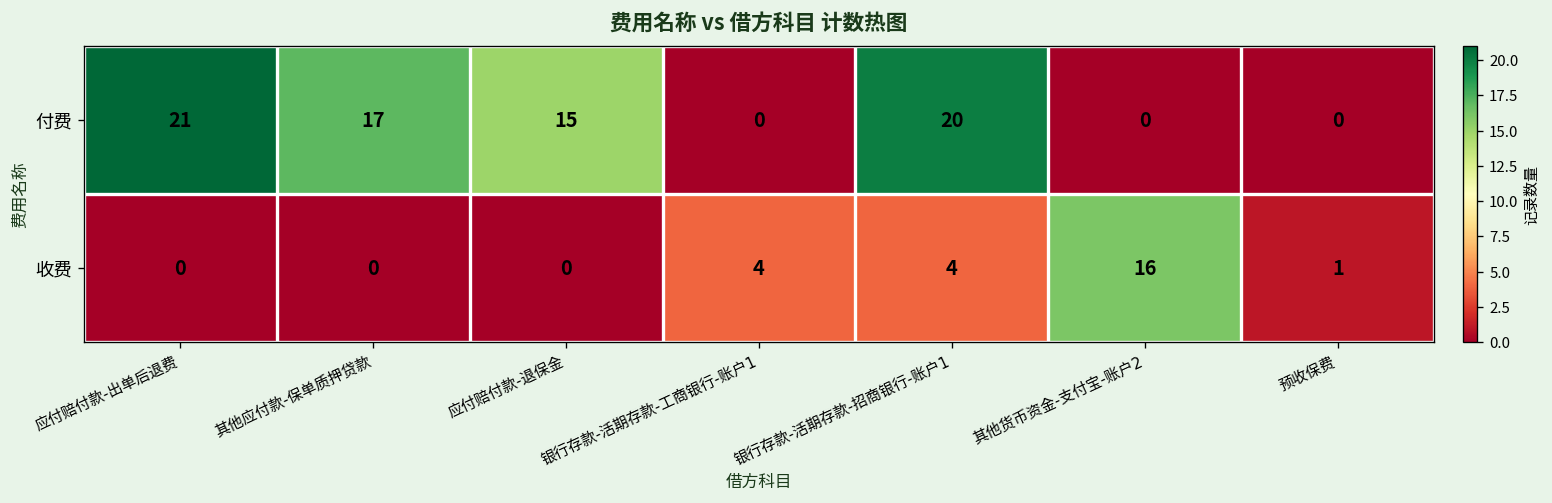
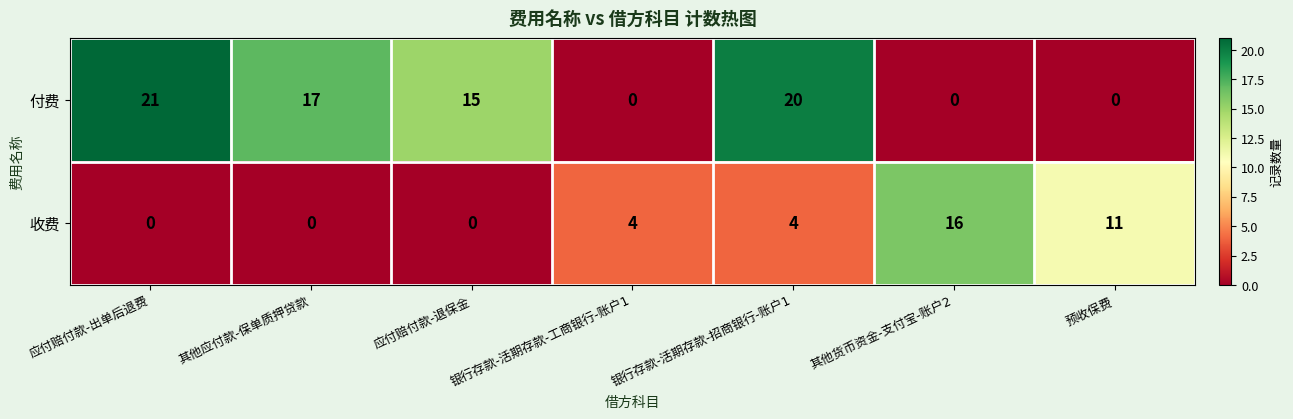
收费, 预收保费: 1 -> 11
